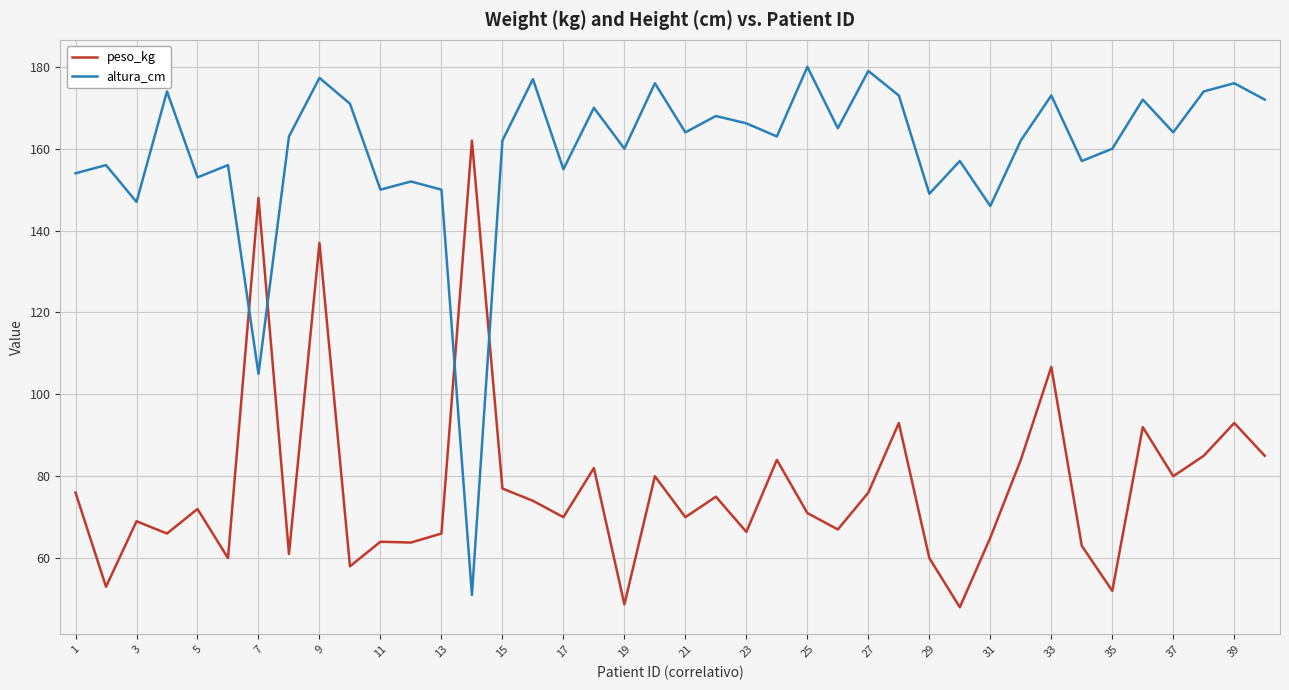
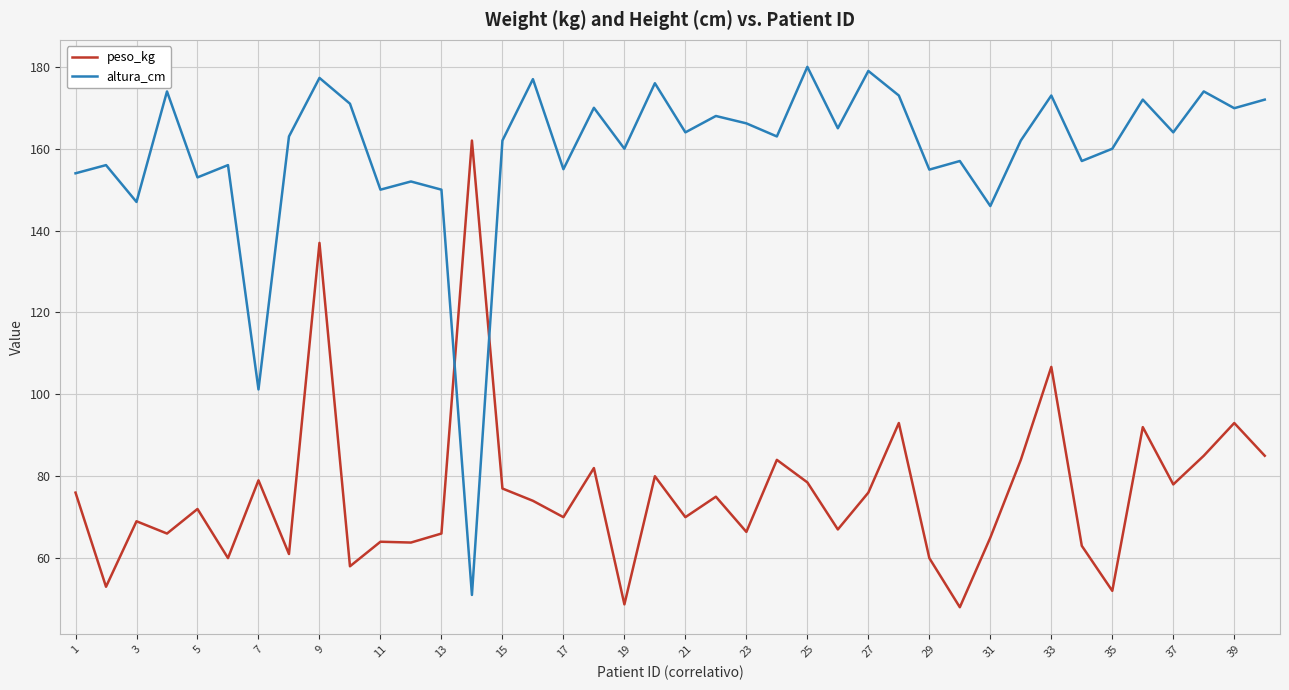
peso_kg, 7: 148 -> 79
altura_cm, 7: 105 -> 101
peso_kg, 25: 71 -> 79
altura_cm, 29: 149 -> 155
peso_kg, 37: 80 -> 78
altura_cm, 39: 176 -> 170
